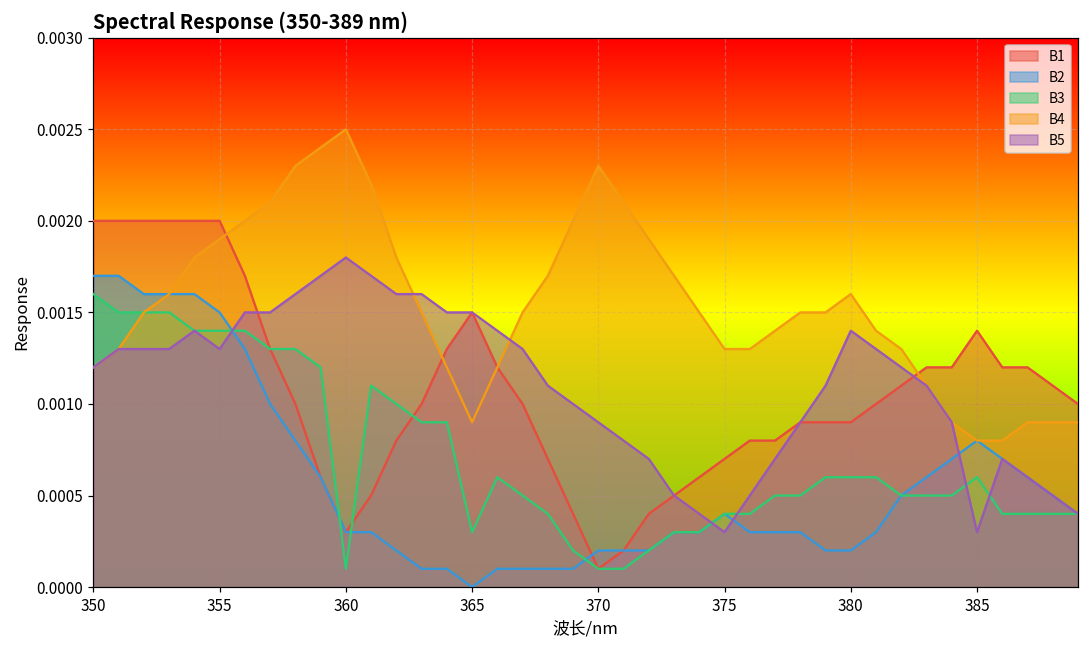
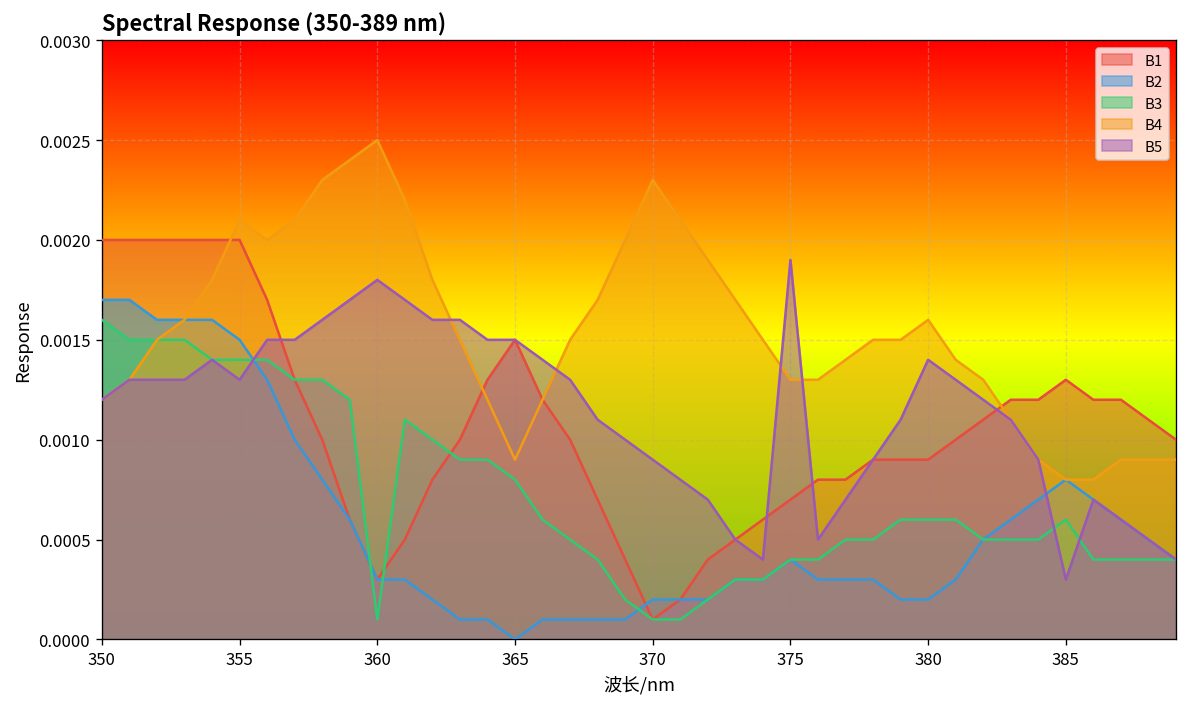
B4, 355: 0.0019 -> 0.0021
B3, 365: 0.0003 -> 0.0008
B5, 375: 0.0003 -> 0.0019
B1, 385: 0.0014 -> 0.0013
